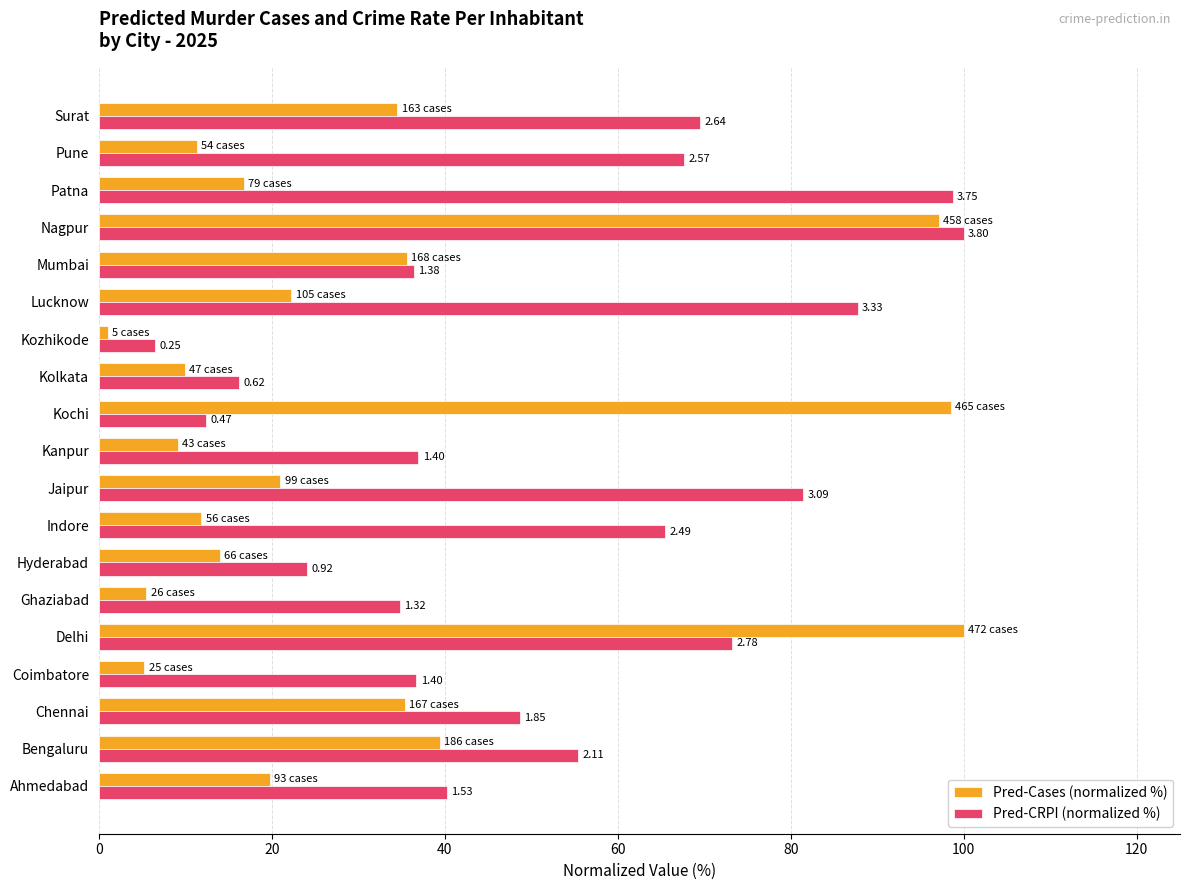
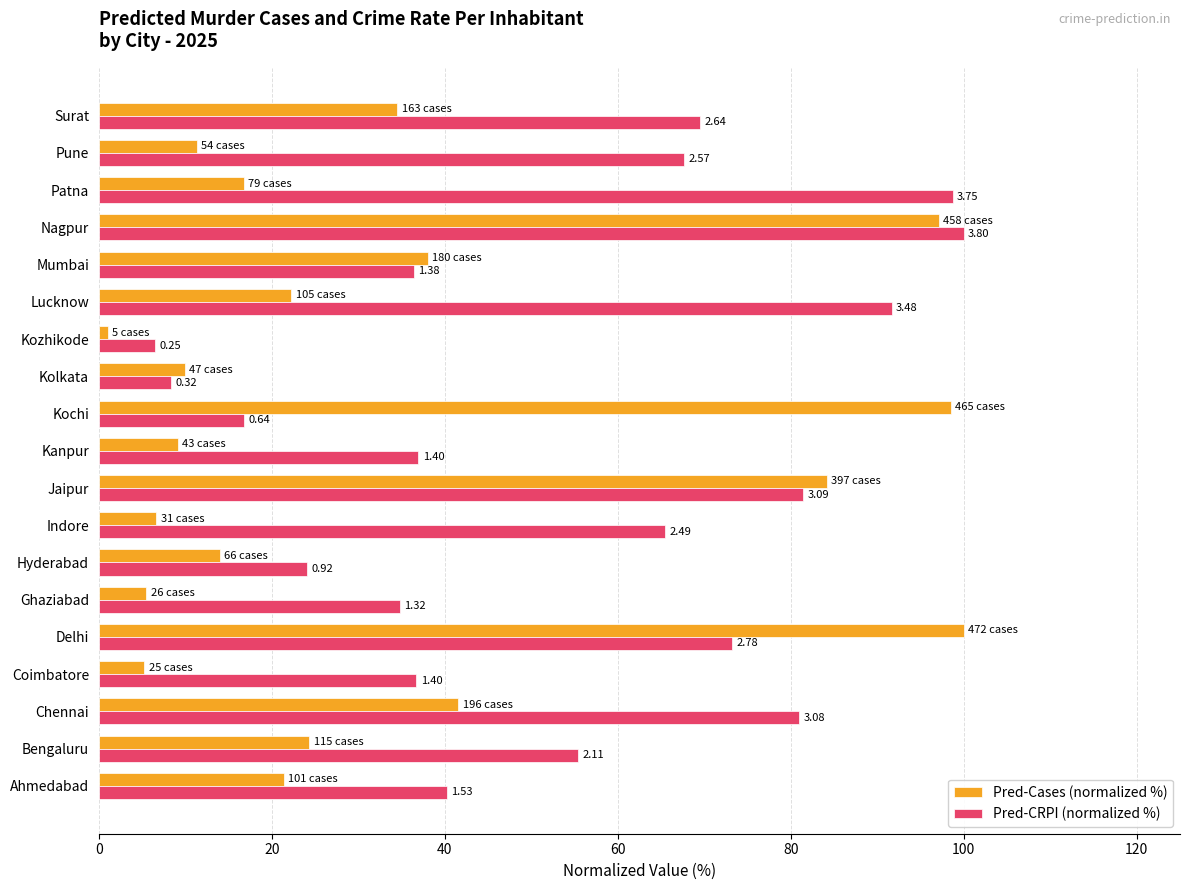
Pred-Cases (normalized %), Mumbai: 168 -> 180
Pred-CRPI (normalized %), Lucknow: 3.33 -> 3.48
Pred-CRPI (normalized %), Kolkata: 0.62 -> 0.32
Pred-CRPI (normalized %), Kochi: 0.47 -> 0.64
Pred-Cases (normalized %), Jaipur: 99 -> 397
Pred-Cases (normalized %), Indore: 56 -> 31
Pred-Cases (normalized %), Chennai: 167 -> 196
Pred-CRPI (normalized %), Chennai: 1.85 -> 3.08
Pred-Cases (normalized %), Bengaluru: 186 -> 115
Pred-Cases (normalized %), Ahmedabad: 93 -> 101
